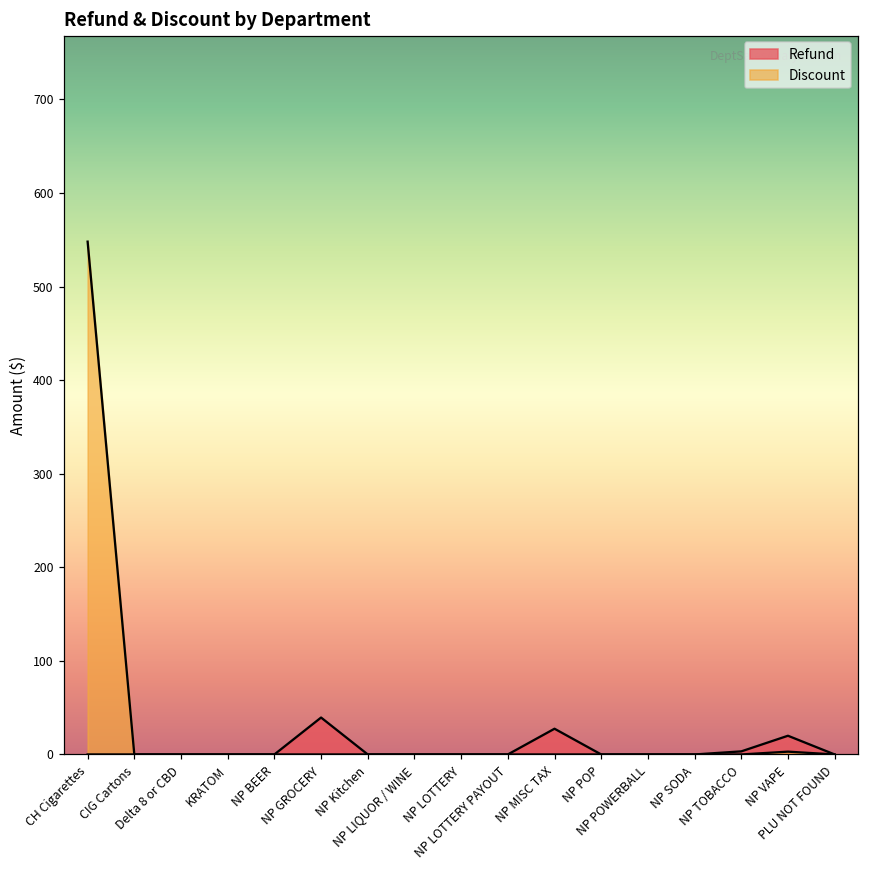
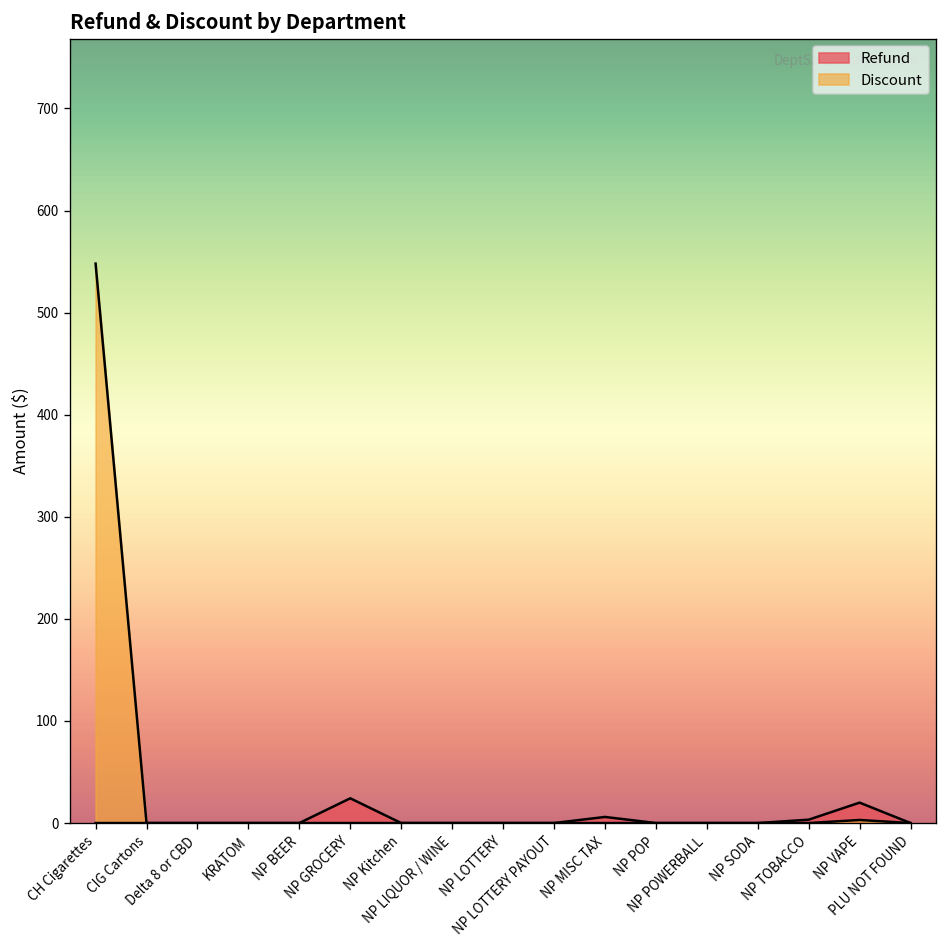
Refund, NP GROCERY: 40 -> 20
Refund, NP MISC TAX: 30 -> 10
